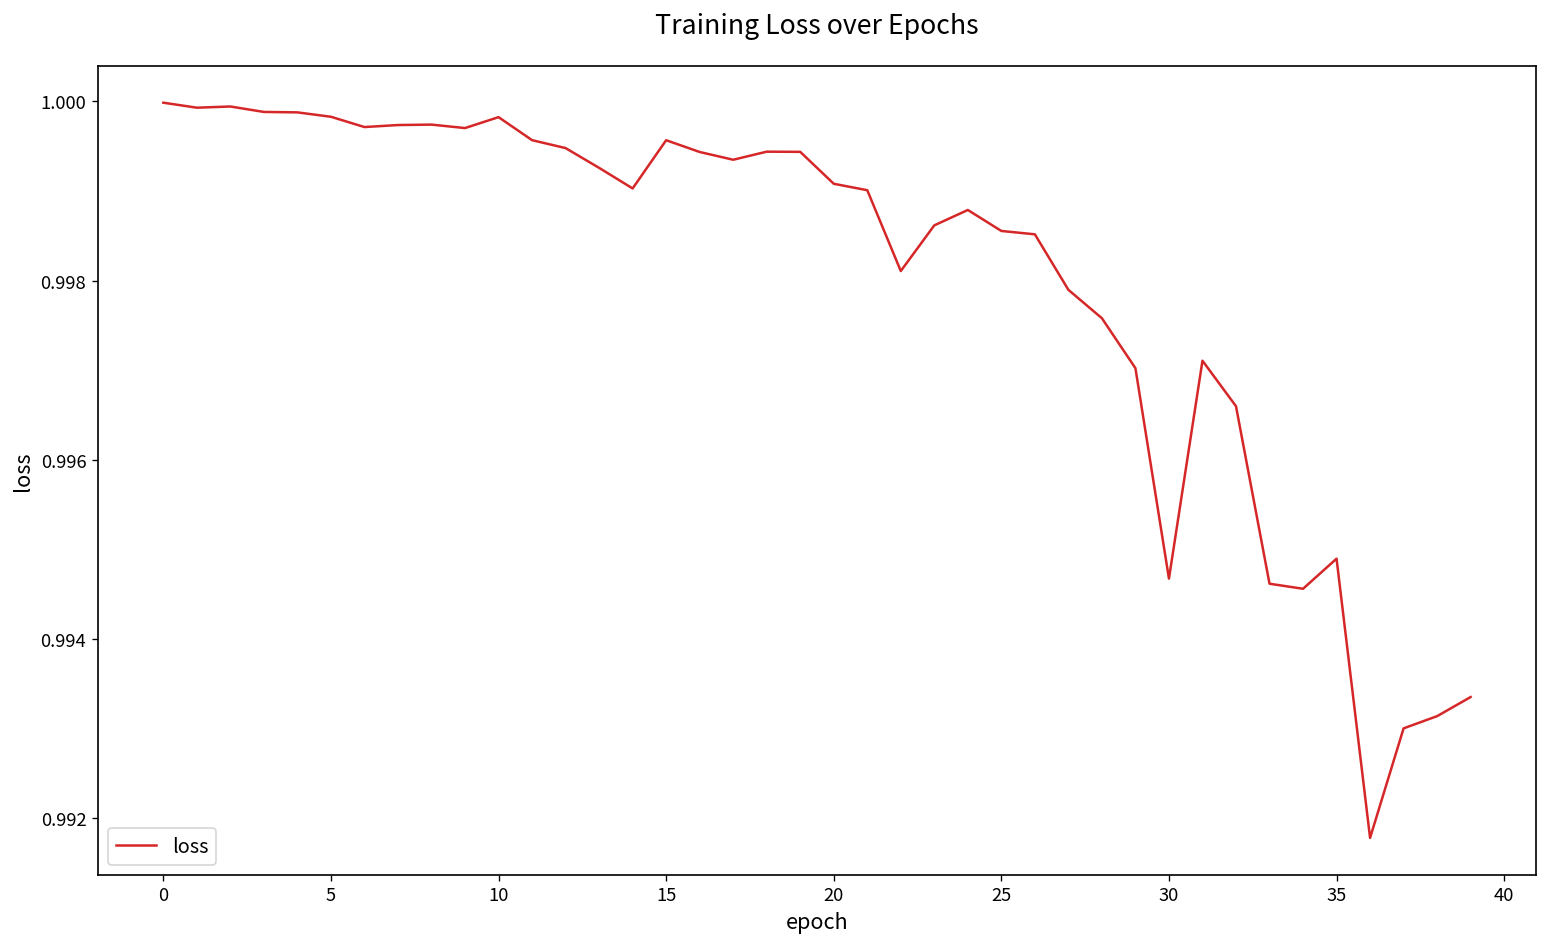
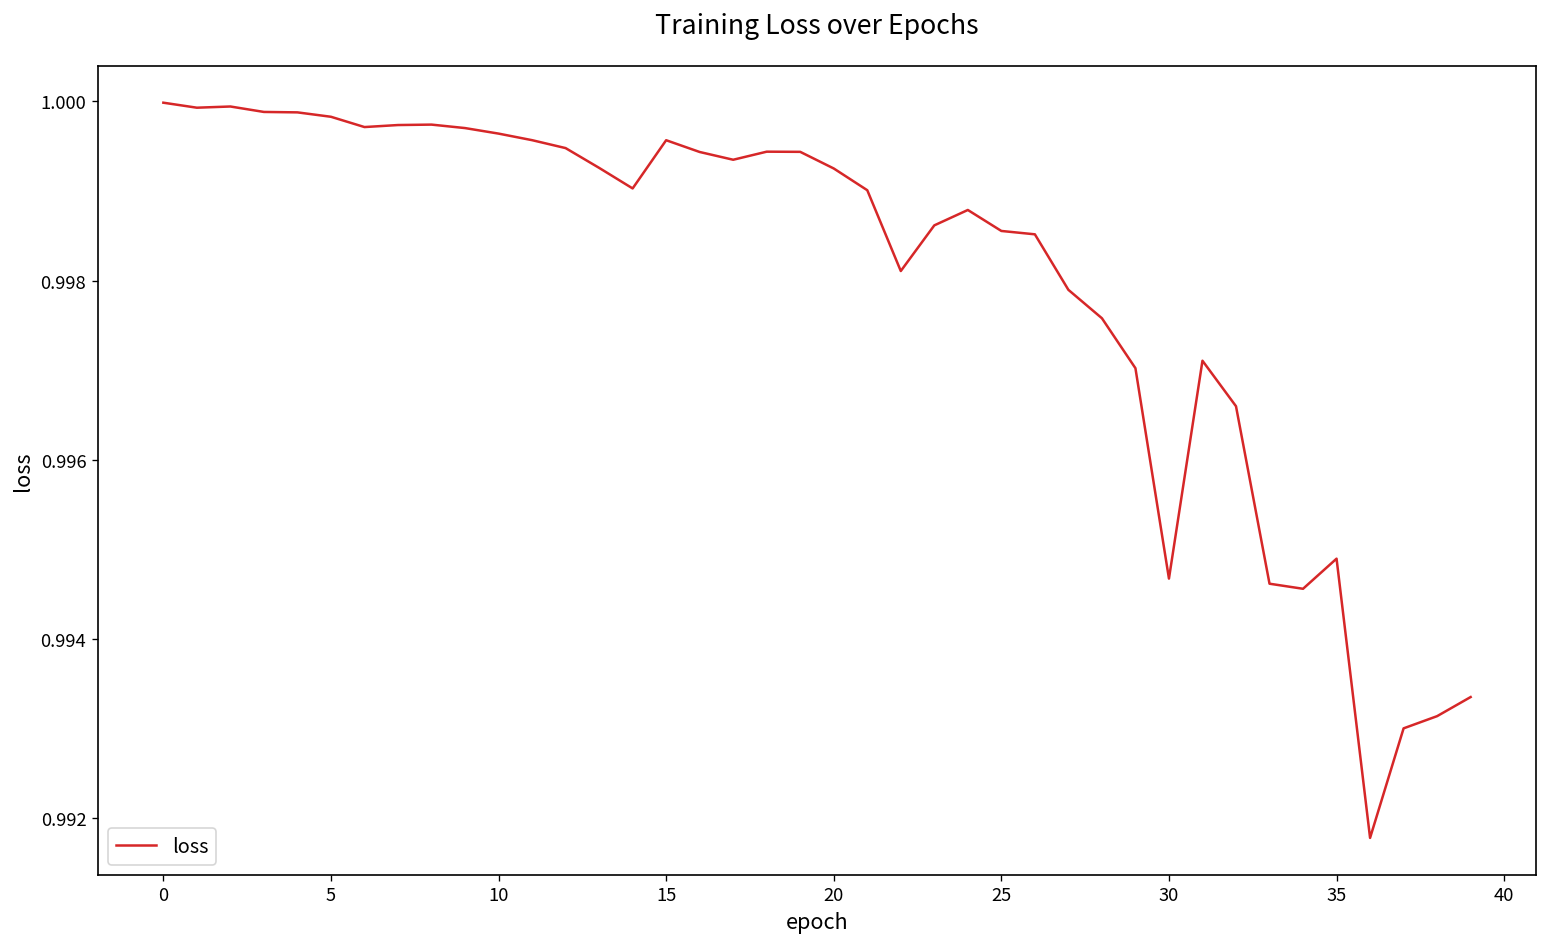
10: 0.9998 -> 0.9996
20: 0.9991 -> 0.9993
